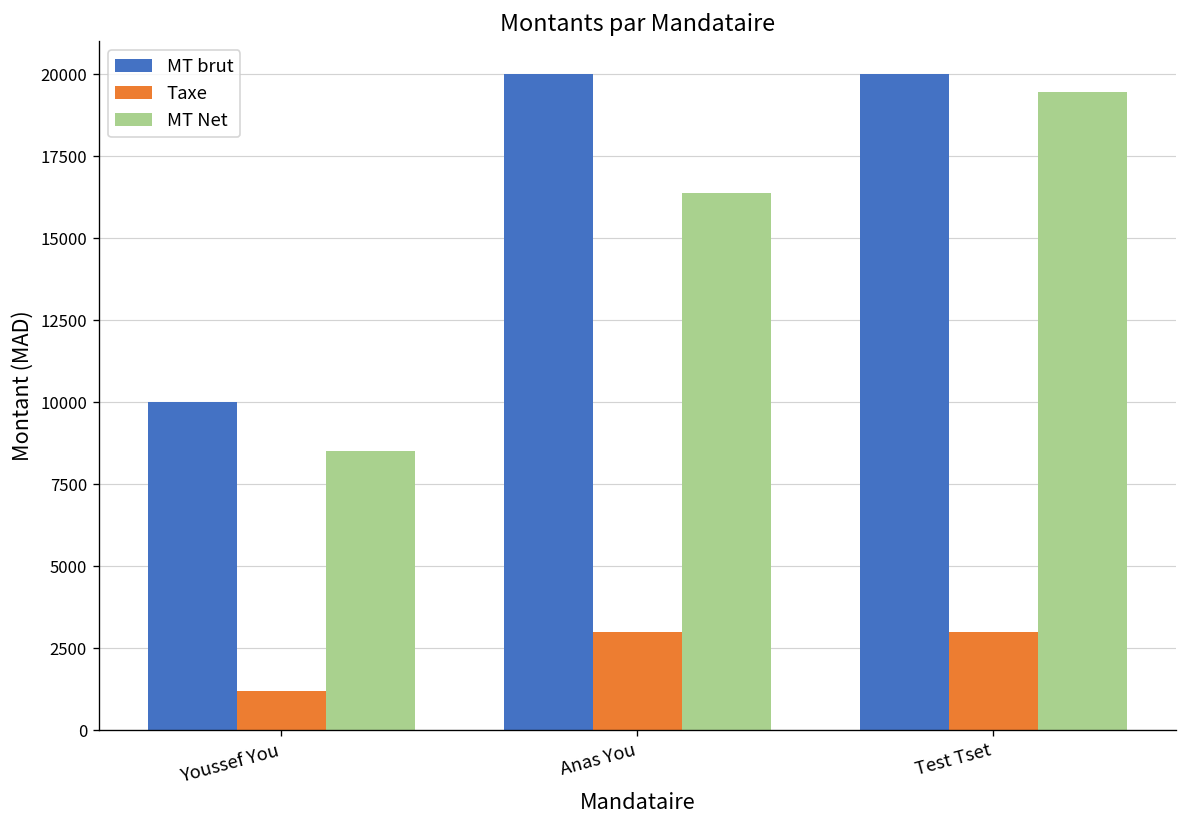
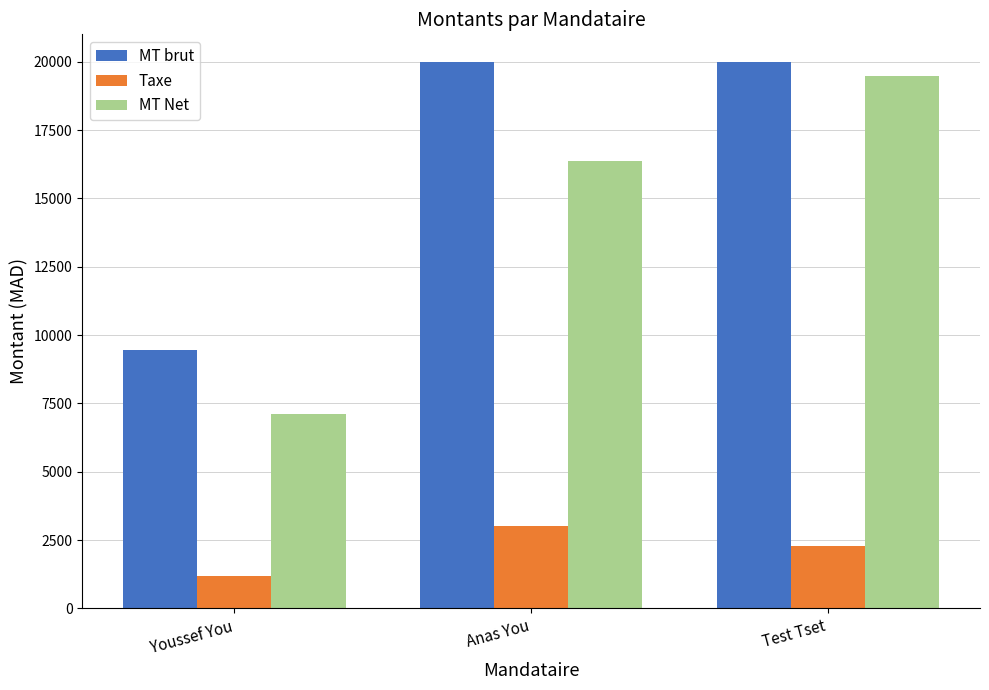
MT brut, Youssef You: 10000 -> 9500
MT Net, Youssef You: 8500 -> 7100
Taxe, Test Tset: 3000 -> 2300
